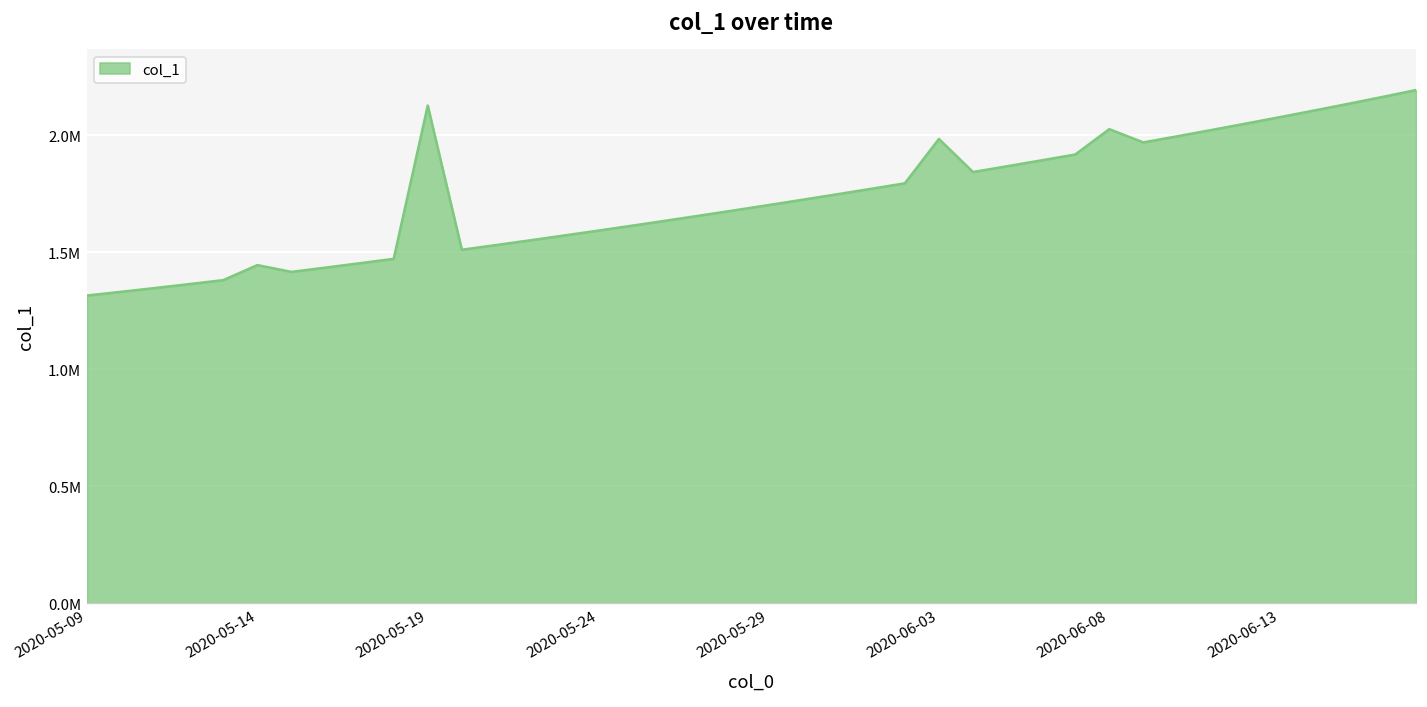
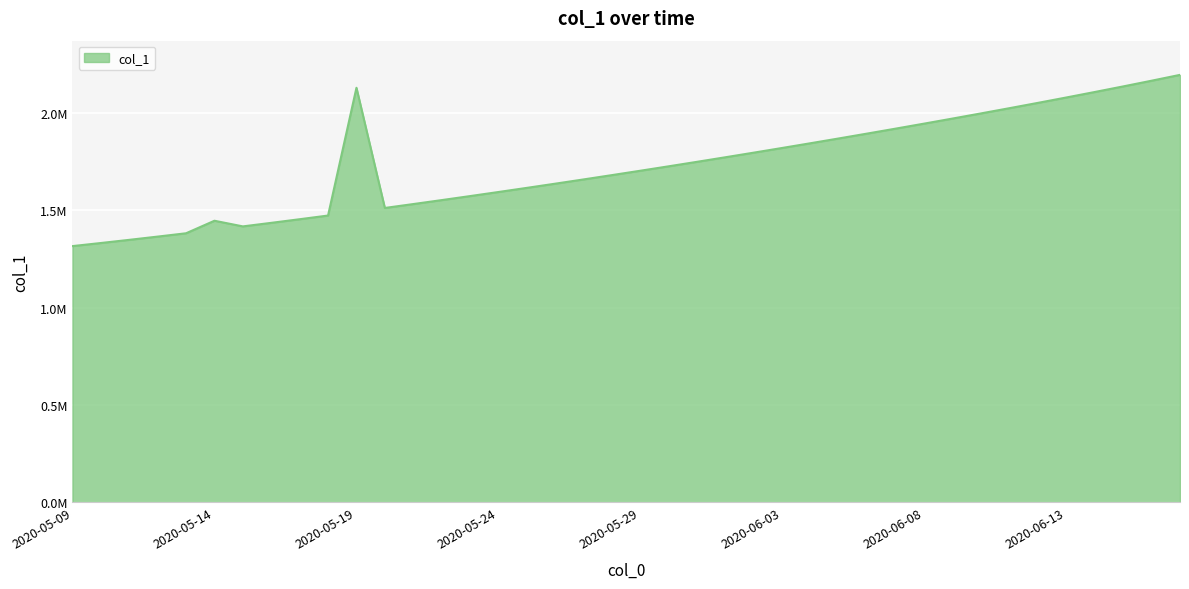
2020-06-03: 1980000 -> 1820000
2020-06-08: 2030000 -> 1940000
